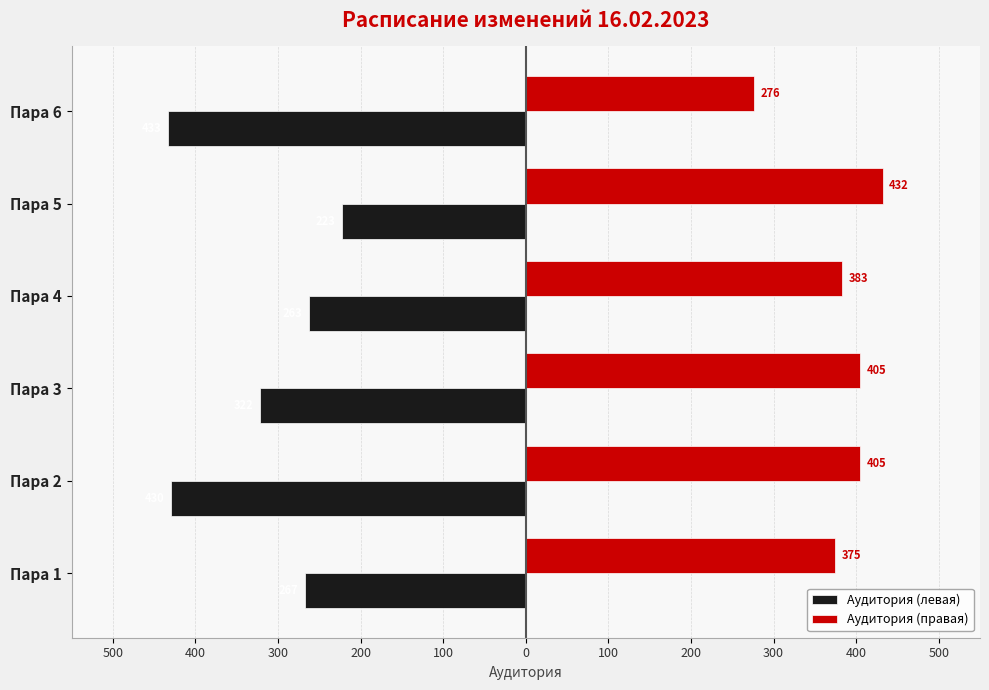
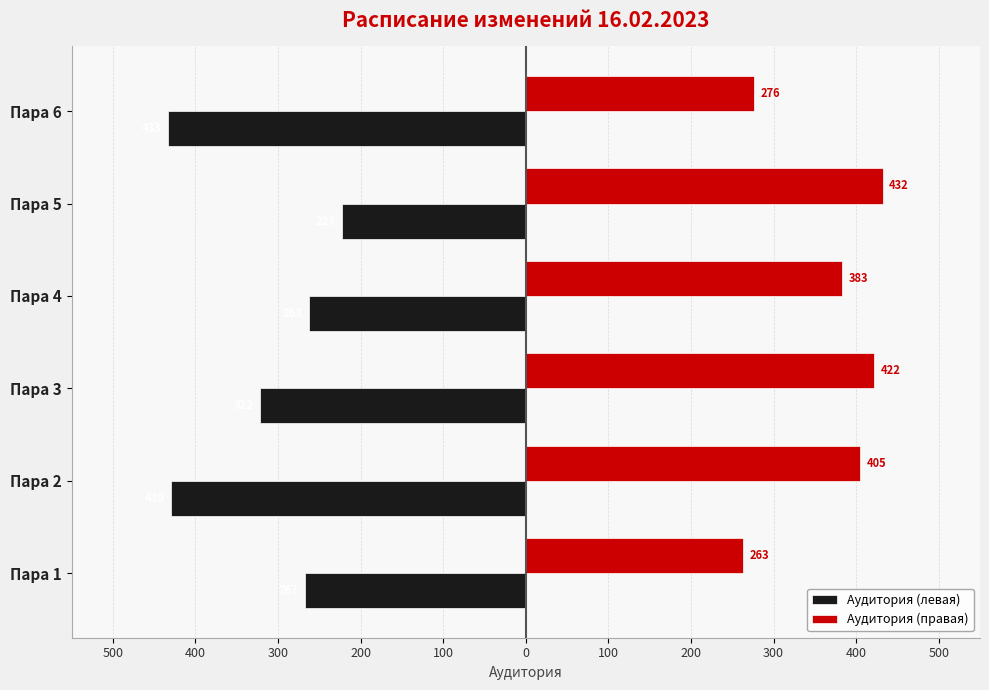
Аудитория (правая), Пара 3: 405 -> 422
Аудитория (правая), Пара 1: 375 -> 263
